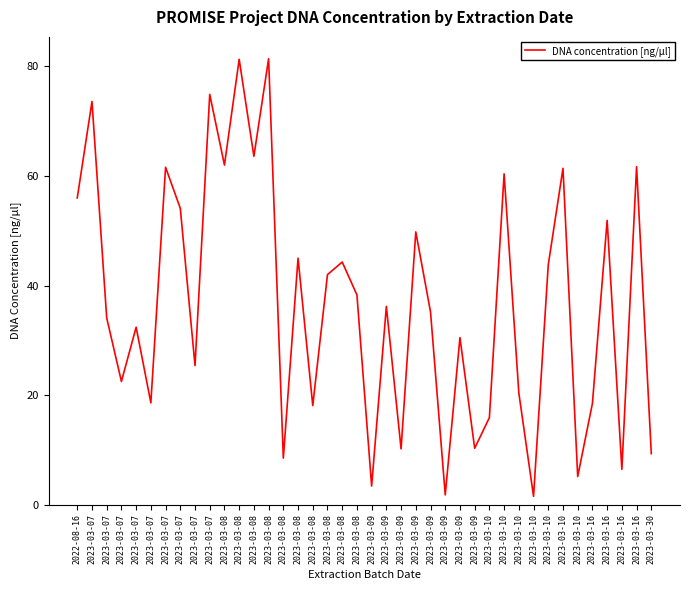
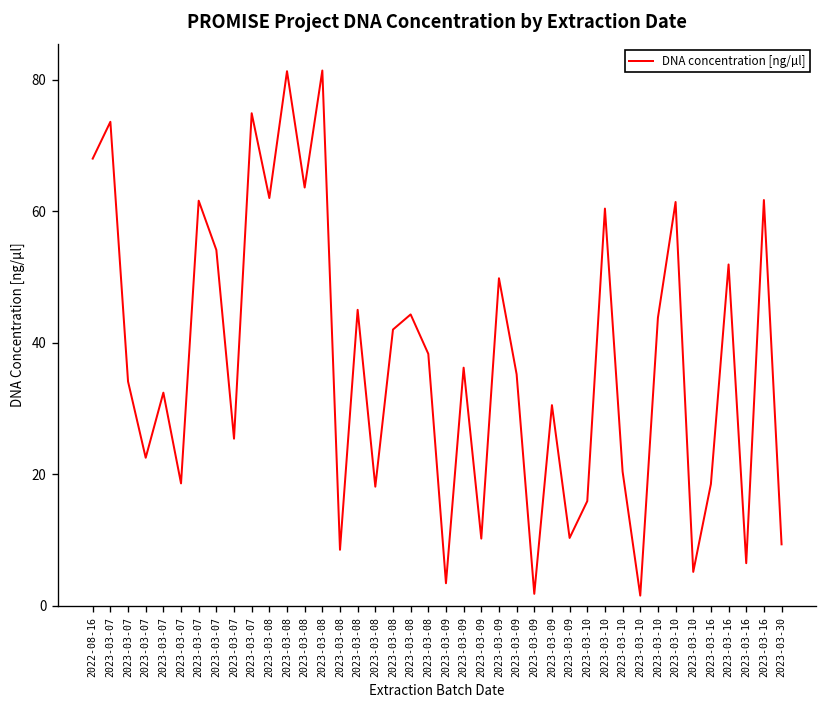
2022-08-16: 56 -> 68
